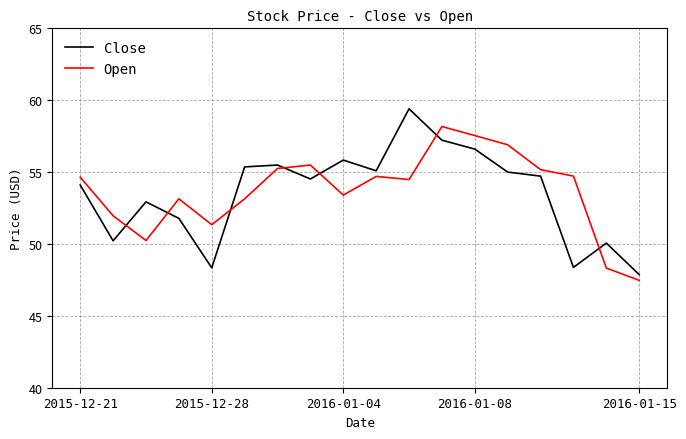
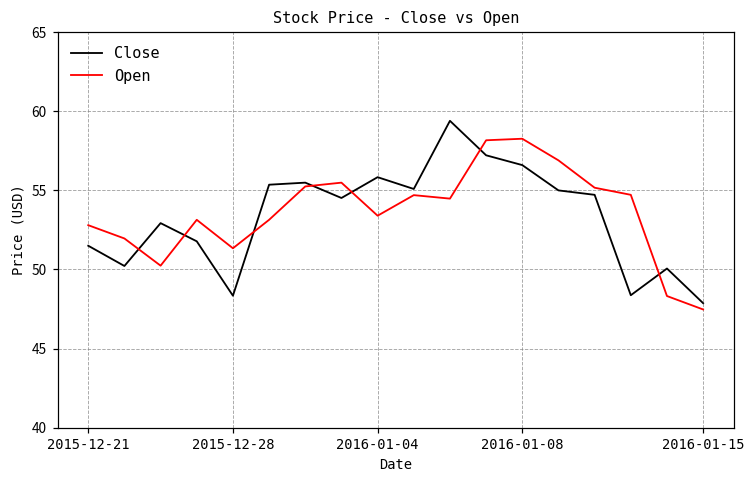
Close, 2015-12-21: 54.1 -> 51.5
Open, 2015-12-21: 54.6 -> 52.8
Open, 2016-01-08: 57.5 -> 58.3
